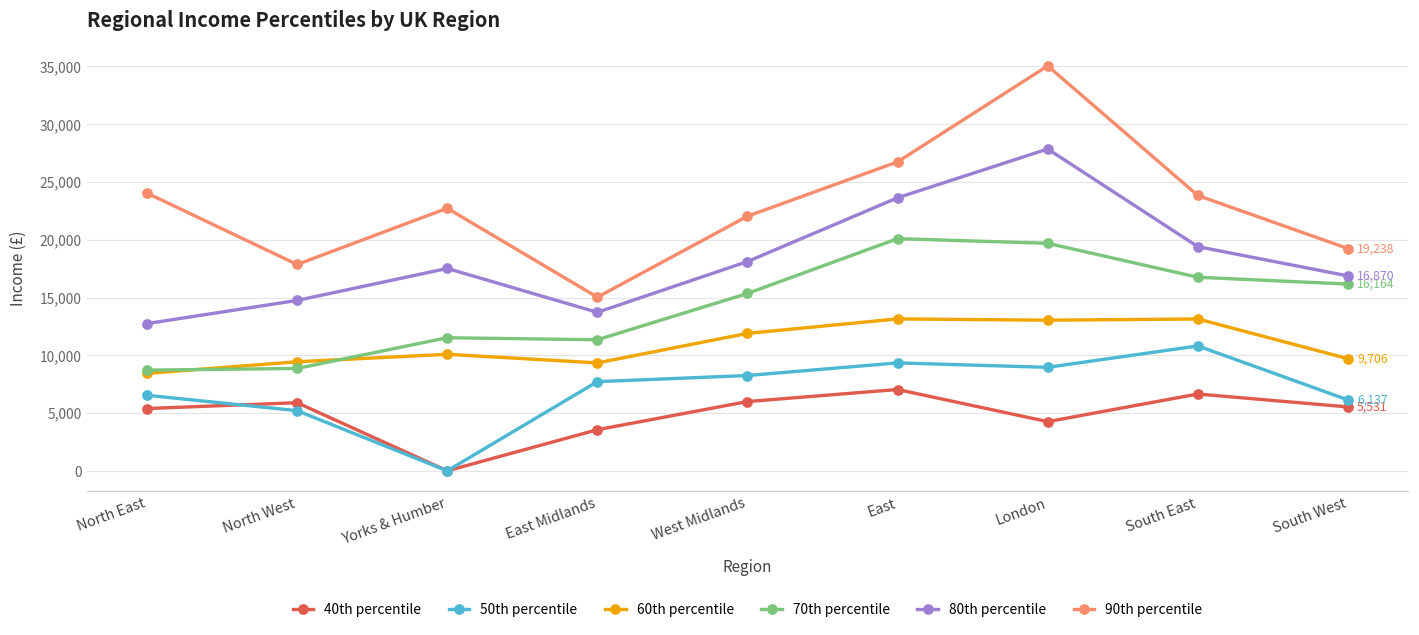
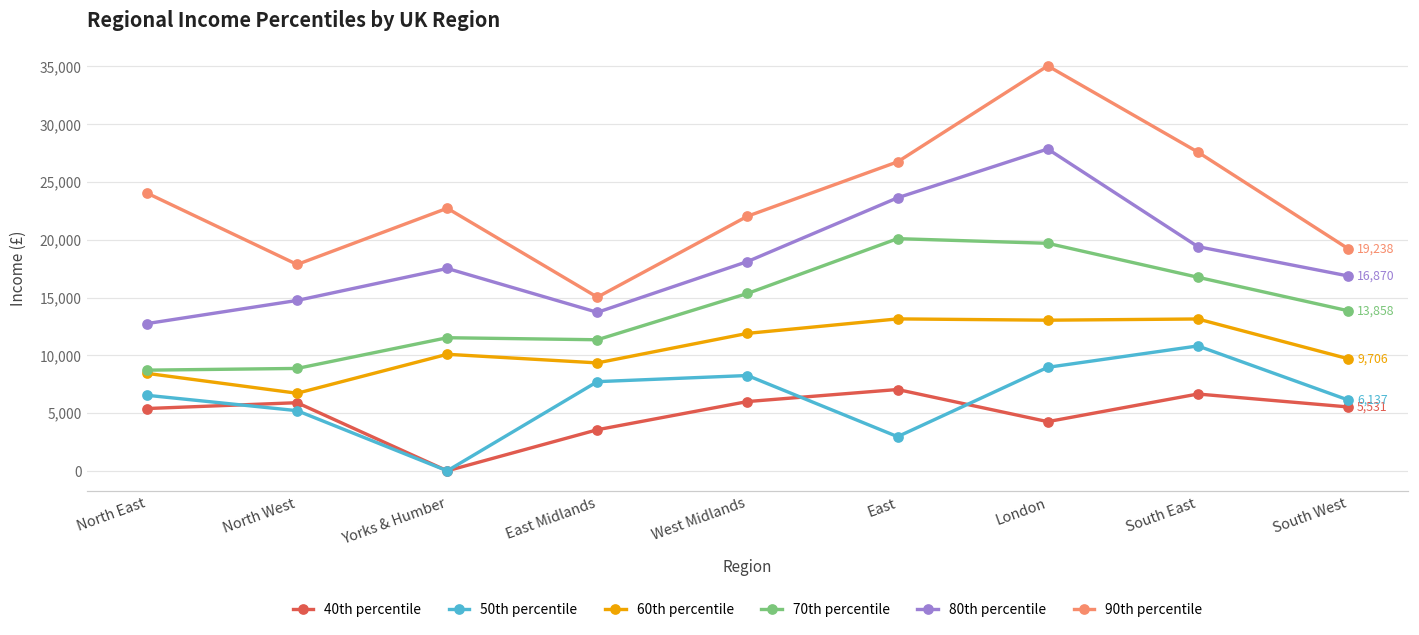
60th percentile, North West: 9,400 -> 6,700
50th percentile, East: 9,300 -> 3,000
90th percentile, South East: 23,800 -> 27,600
70th percentile, South West: 16,164 -> 13,858
